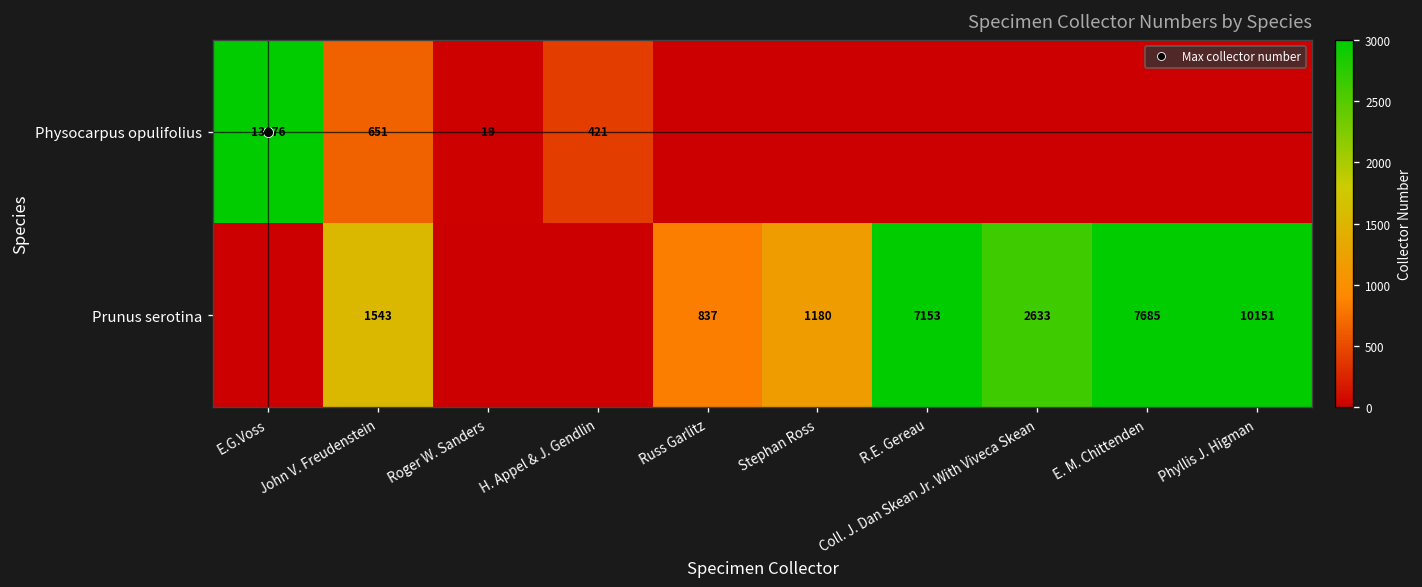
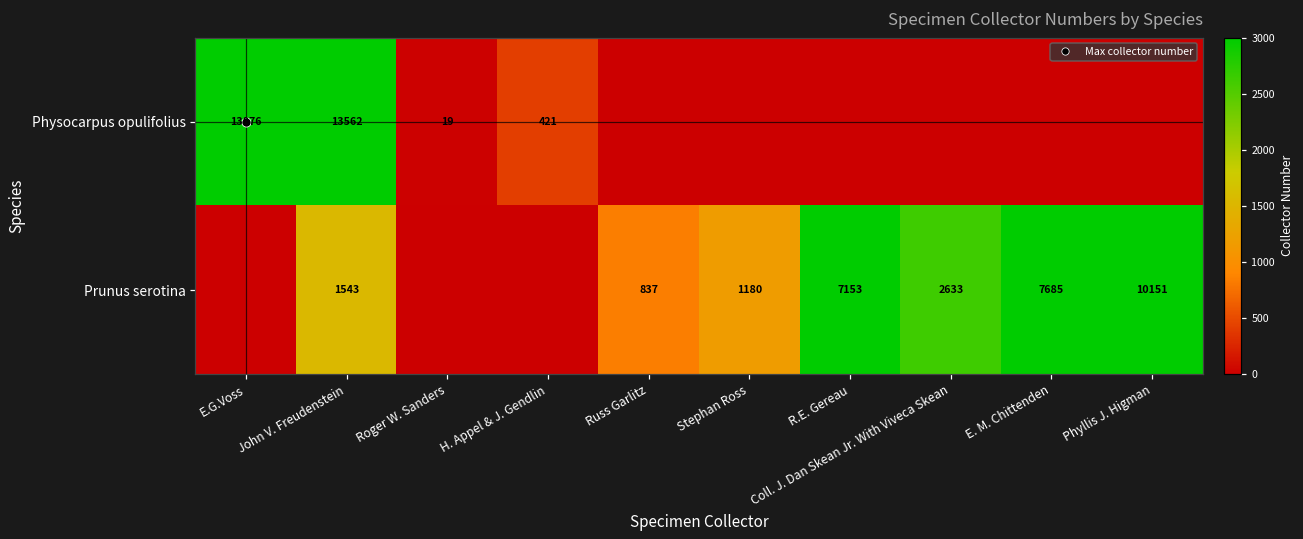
Physocarpus opulifolius, John V. Freudenstein: 651 -> 13562
